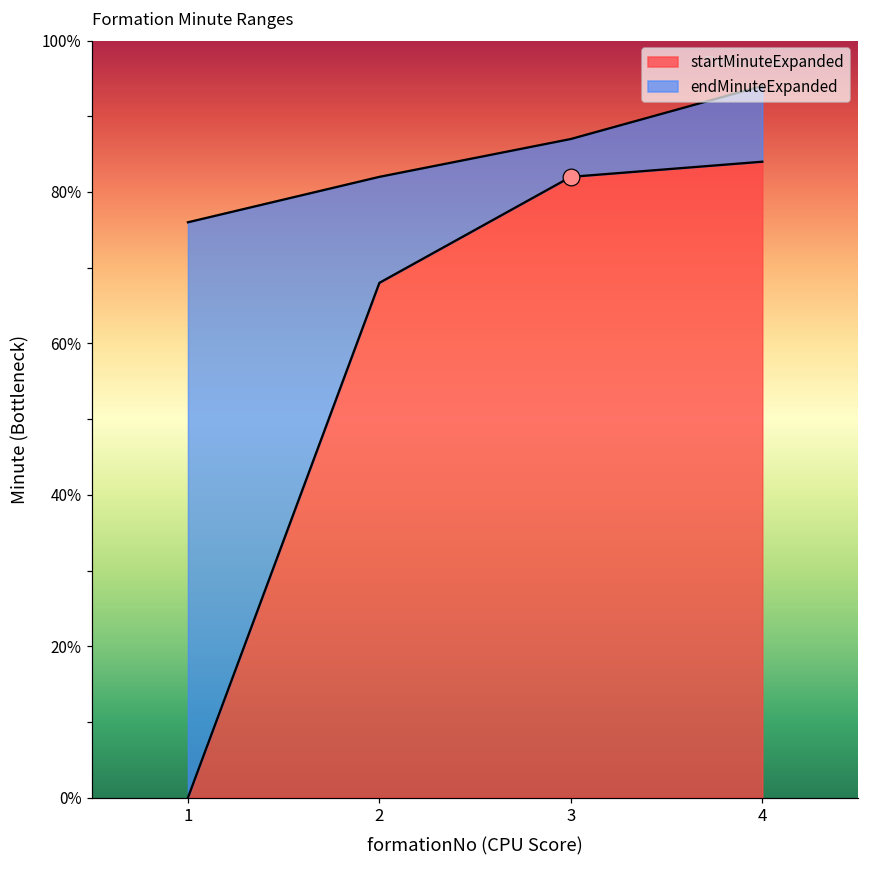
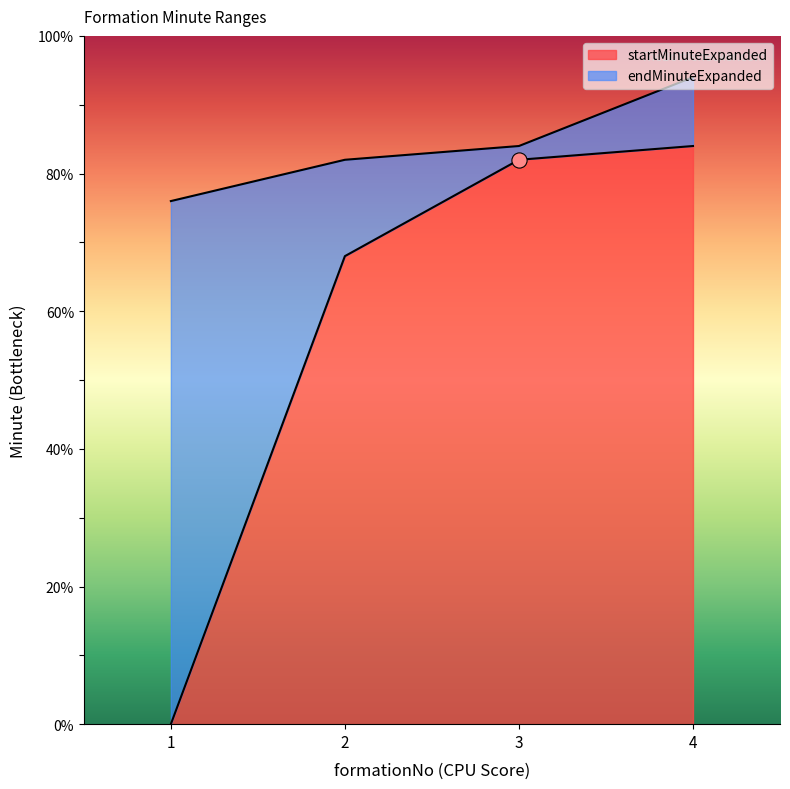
endMinuteExpanded, 3: 87% -> 84%
